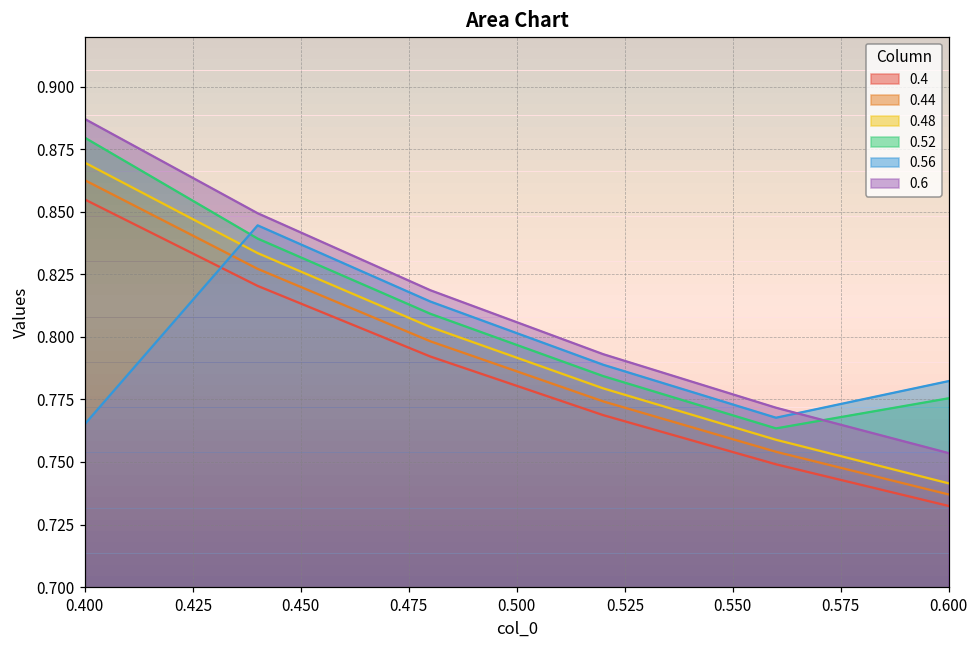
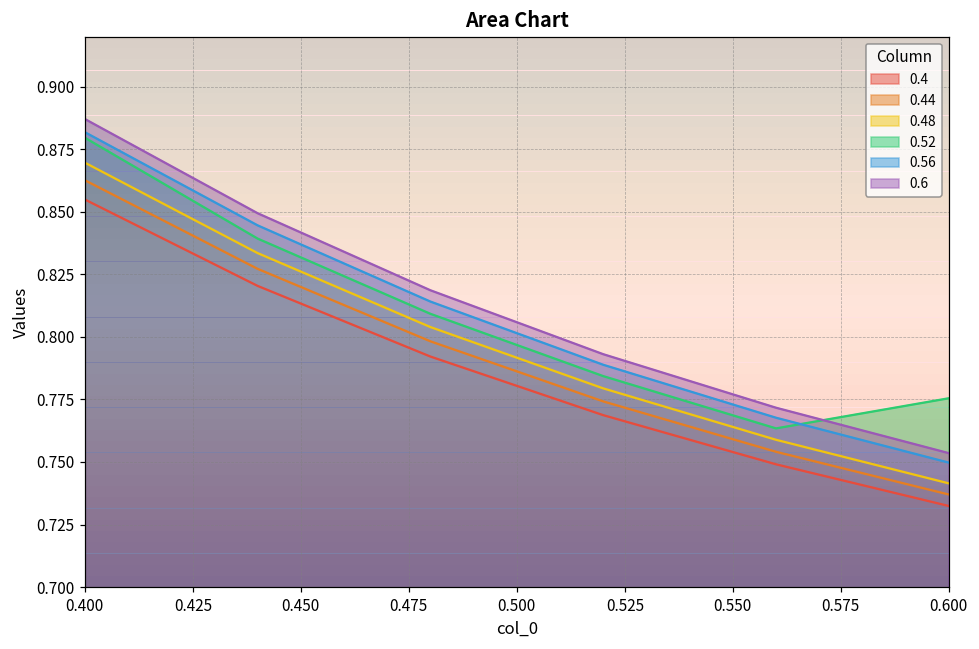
0.56, 0.400: 0.765 -> 0.882
0.56, 0.600: 0.782 -> 0.750
